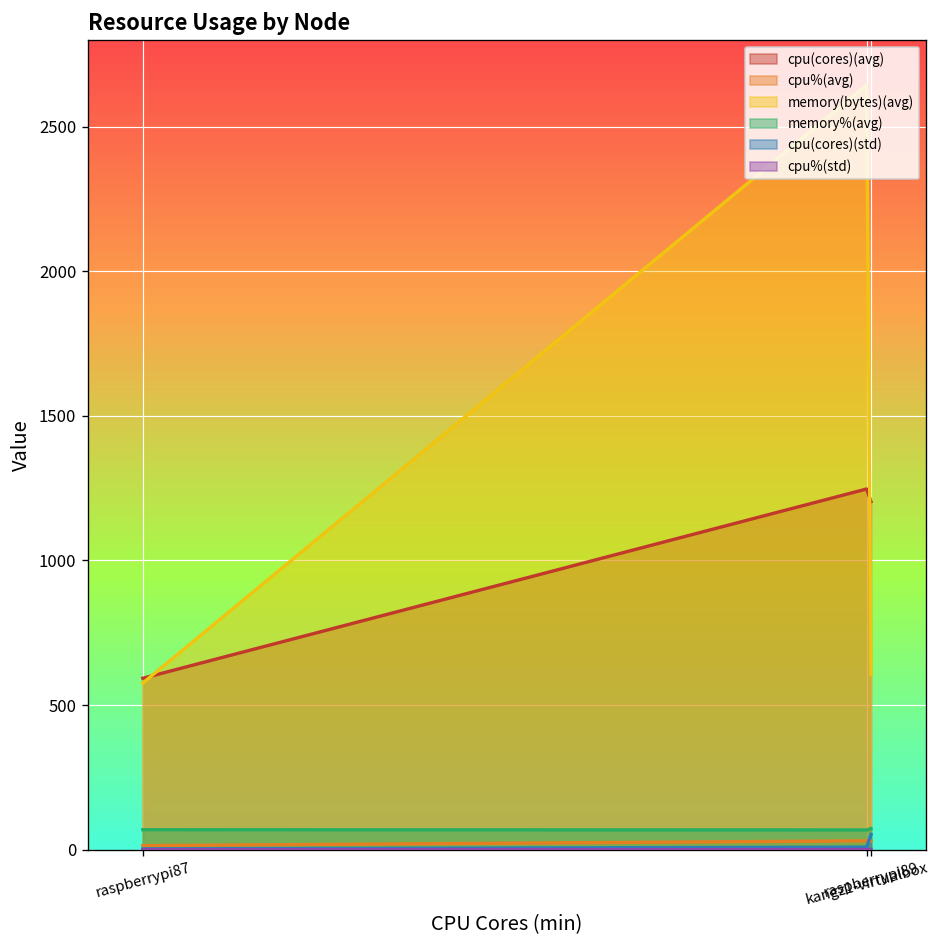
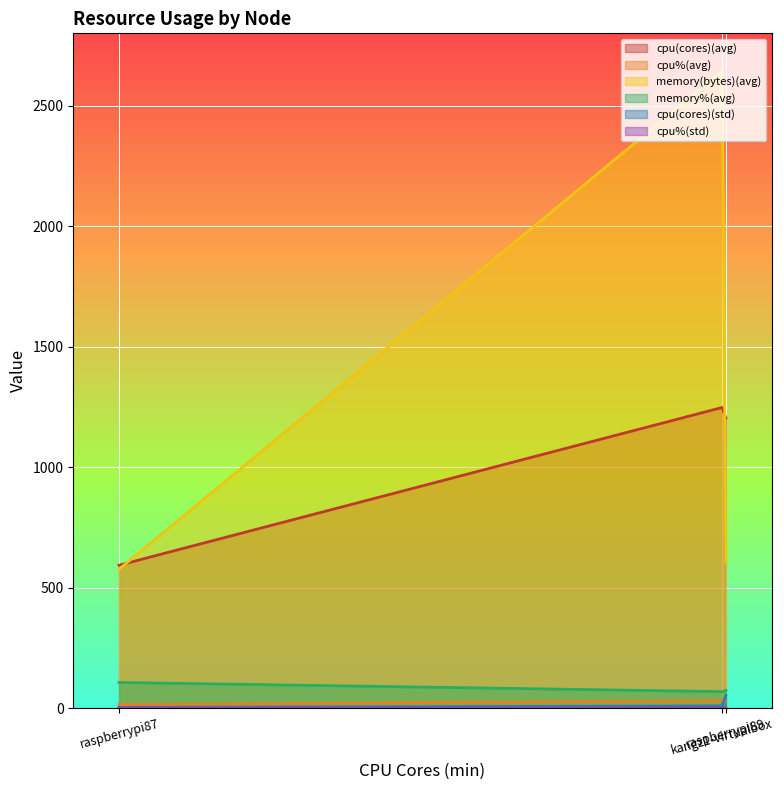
memory%(avg), raspberrypi87: 70 -> 110
